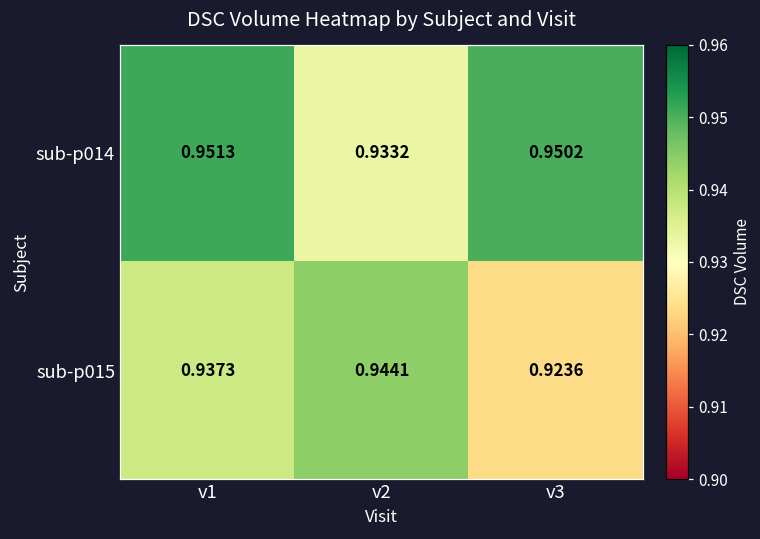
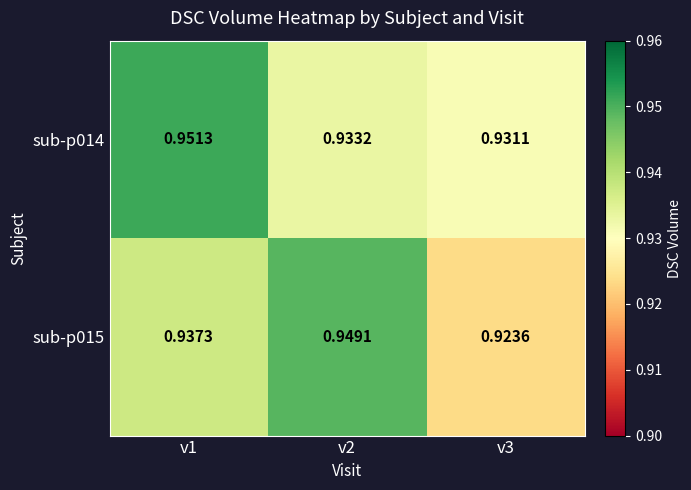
sub-p014, v3: 0.9502 -> 0.9311
sub-p015, v2: 0.9441 -> 0.9491
